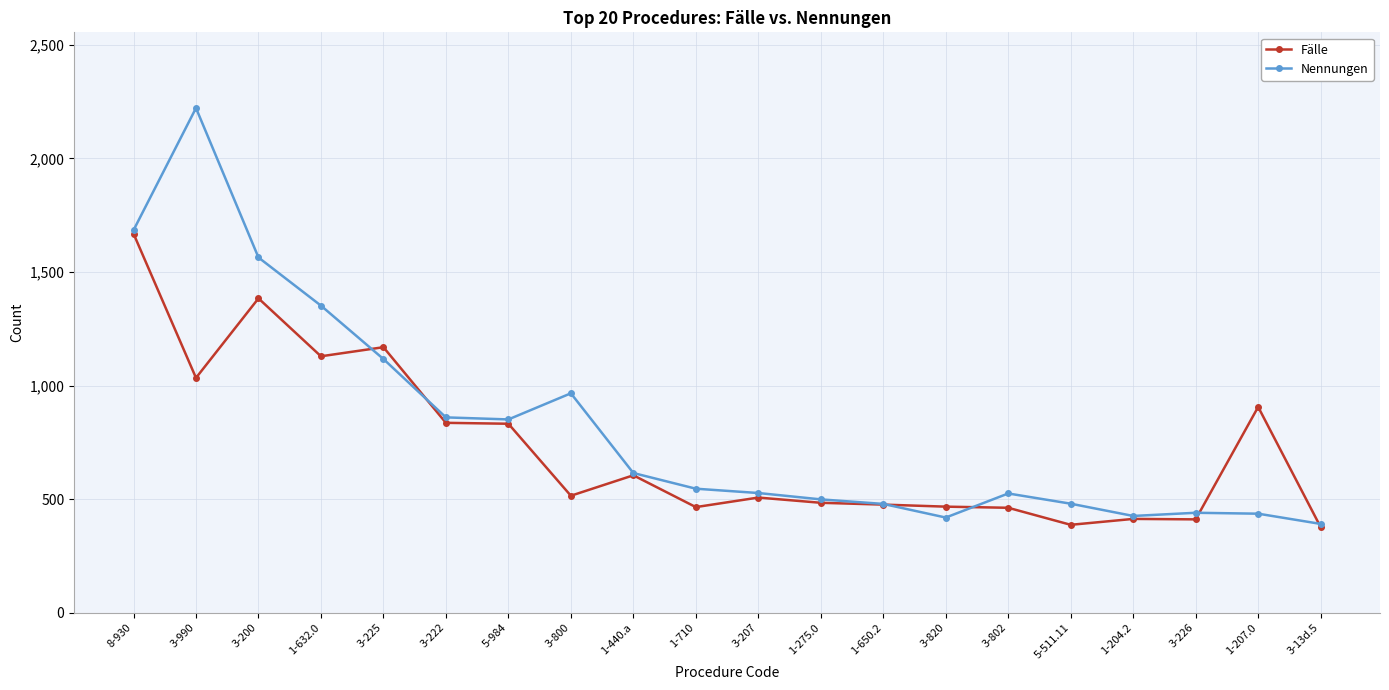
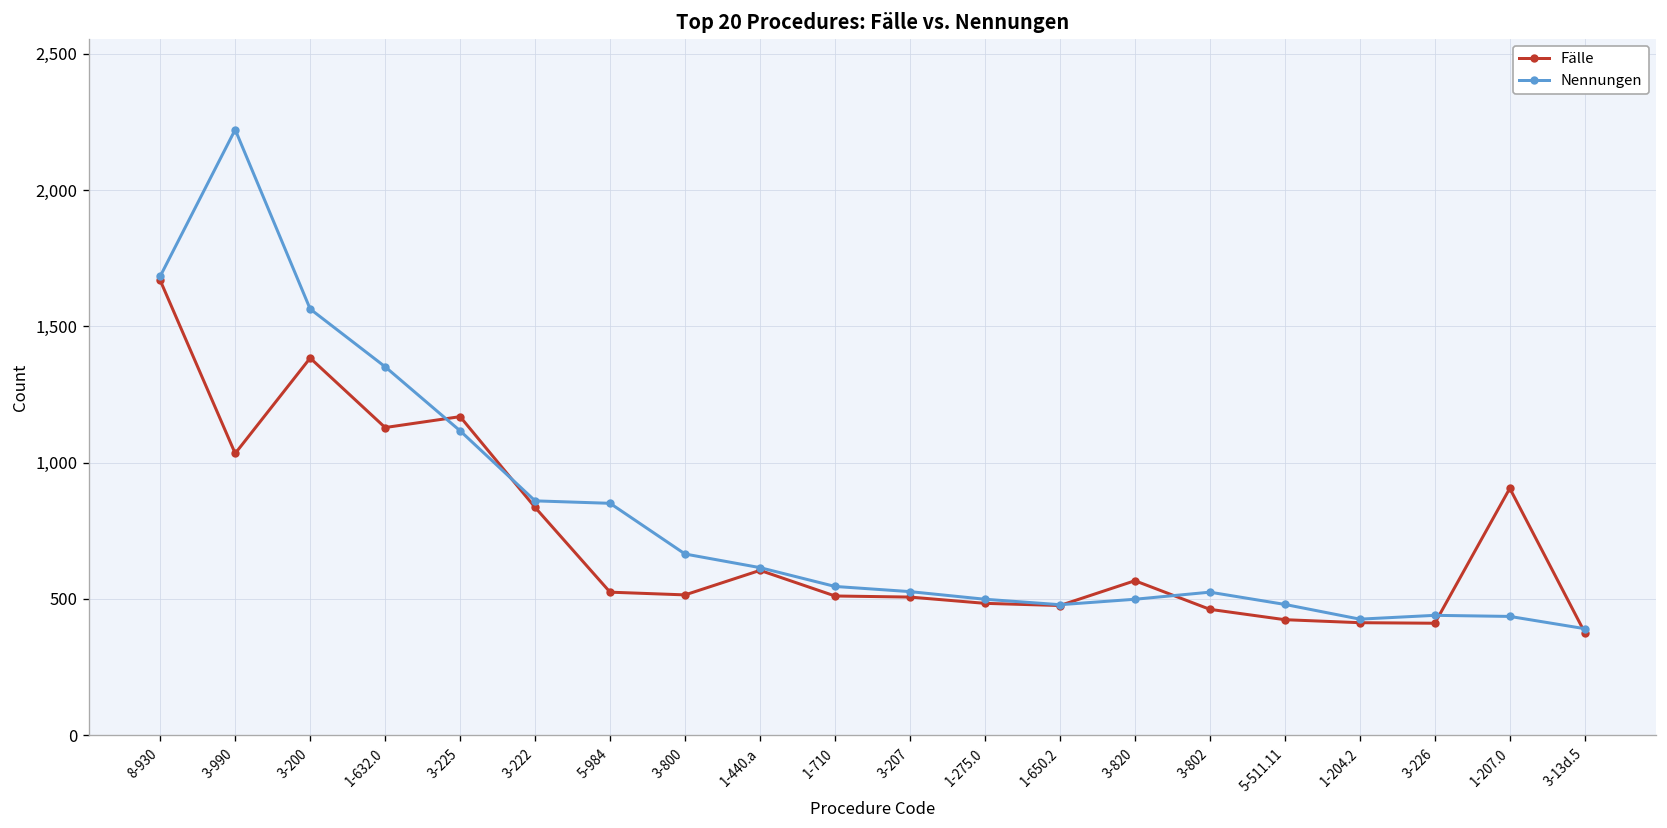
Fälle, 5-984: 830 -> 530
Nennungen, 3-800: 970 -> 670
Fälle, 1-710: 470 -> 510
Fälle, 3-820: 470 -> 570
Nennungen, 3-820: 420 -> 500
Fälle, 5-511.11: 390 -> 420
